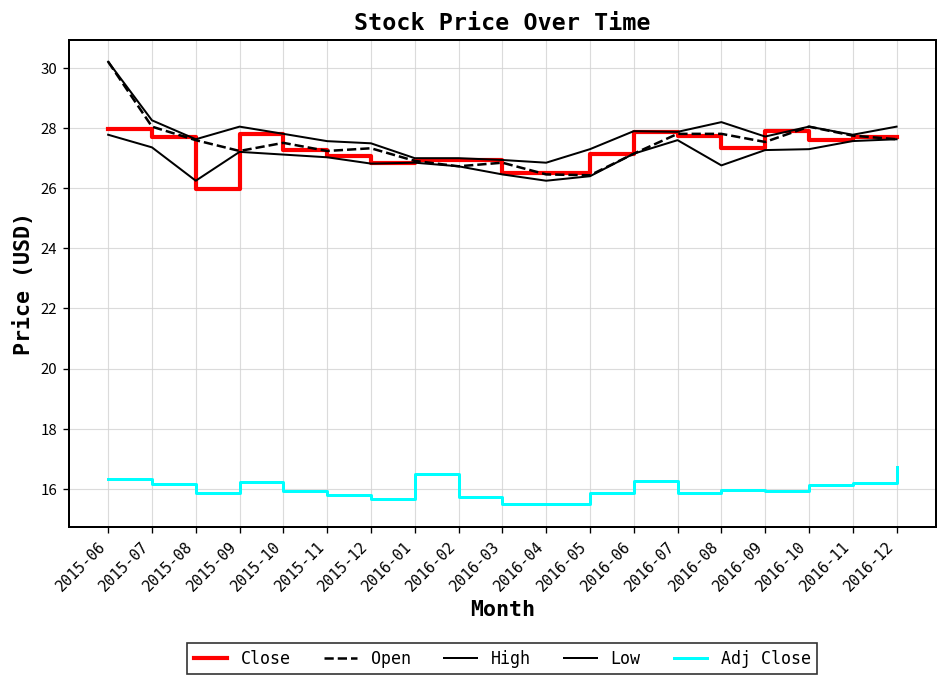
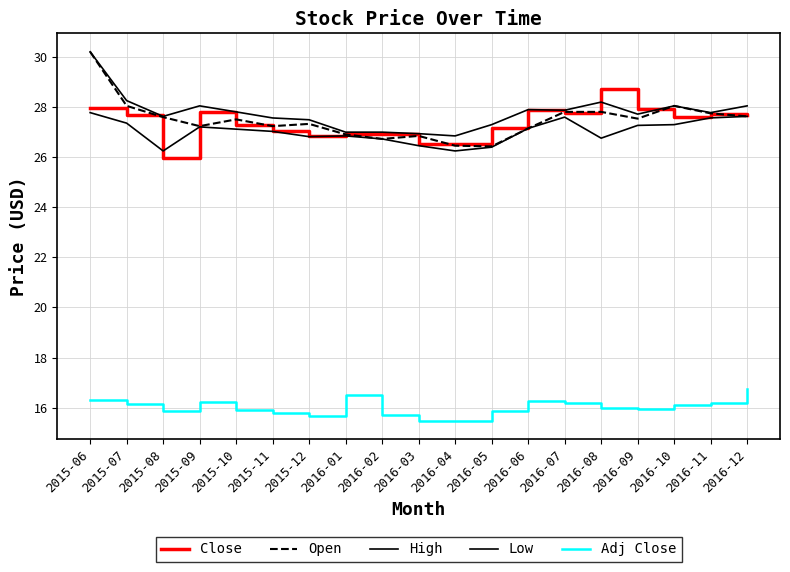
Adj Close, 2016-07: 15.9 -> 16.2
Close, 2016-08: 27.4 -> 28.7
